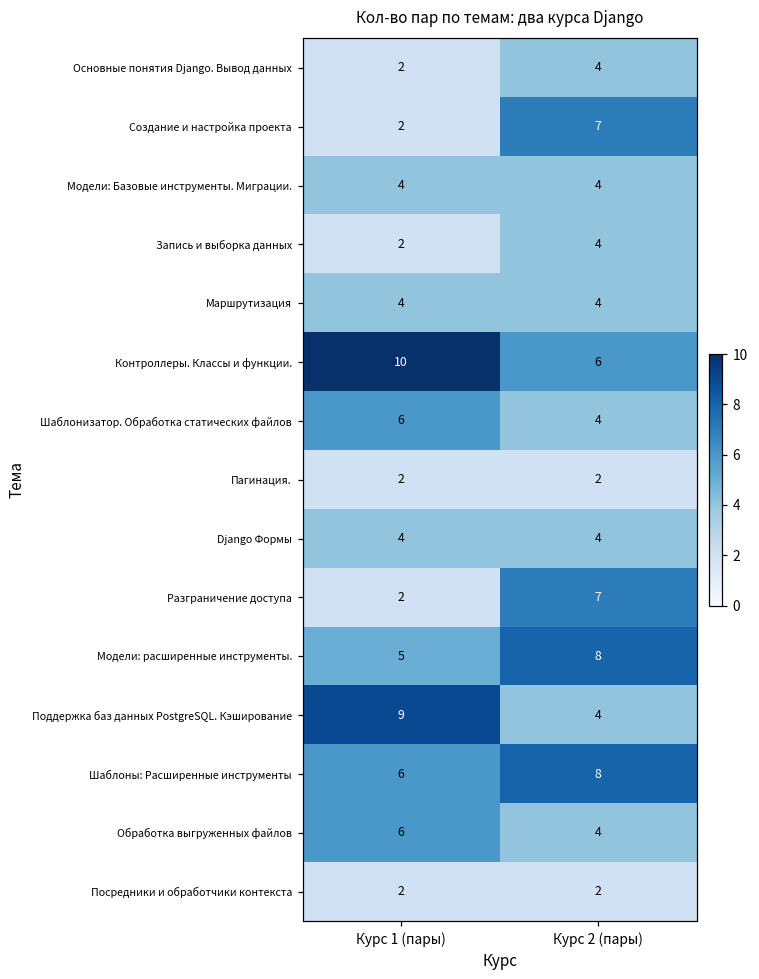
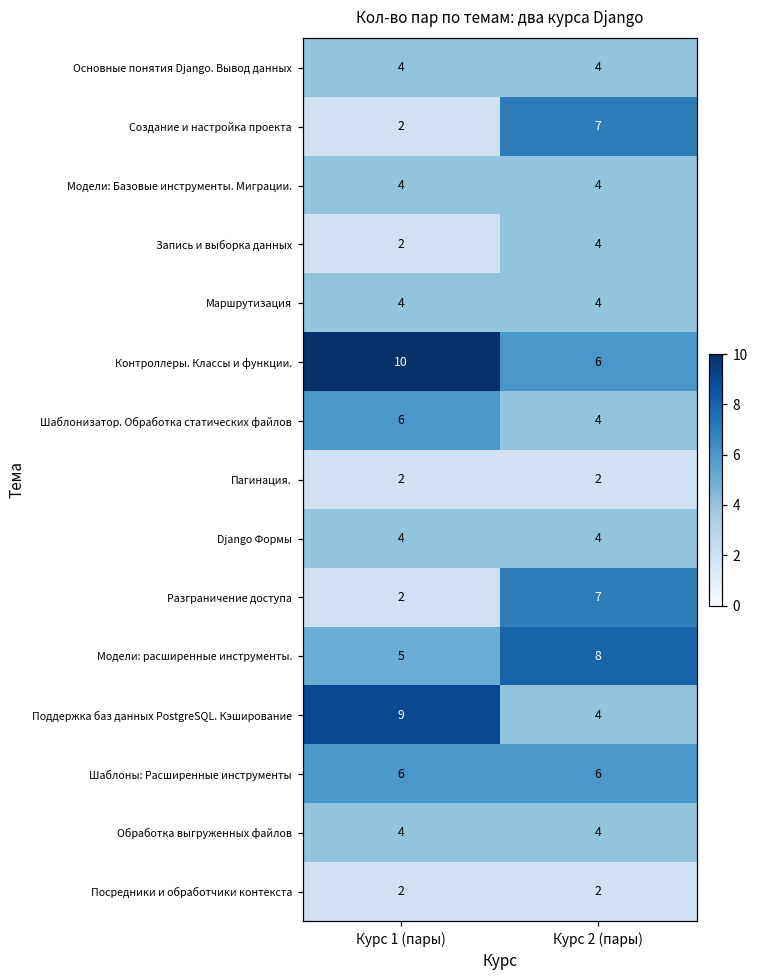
Основные понятия Django. Вывод данных, Курс 1 (пары): 2 -> 4
Шаблоны: Расширенные инструменты, Курс 2 (пары): 8 -> 6
Обработка выгруженных файлов, Курс 1 (пары): 6 -> 4
